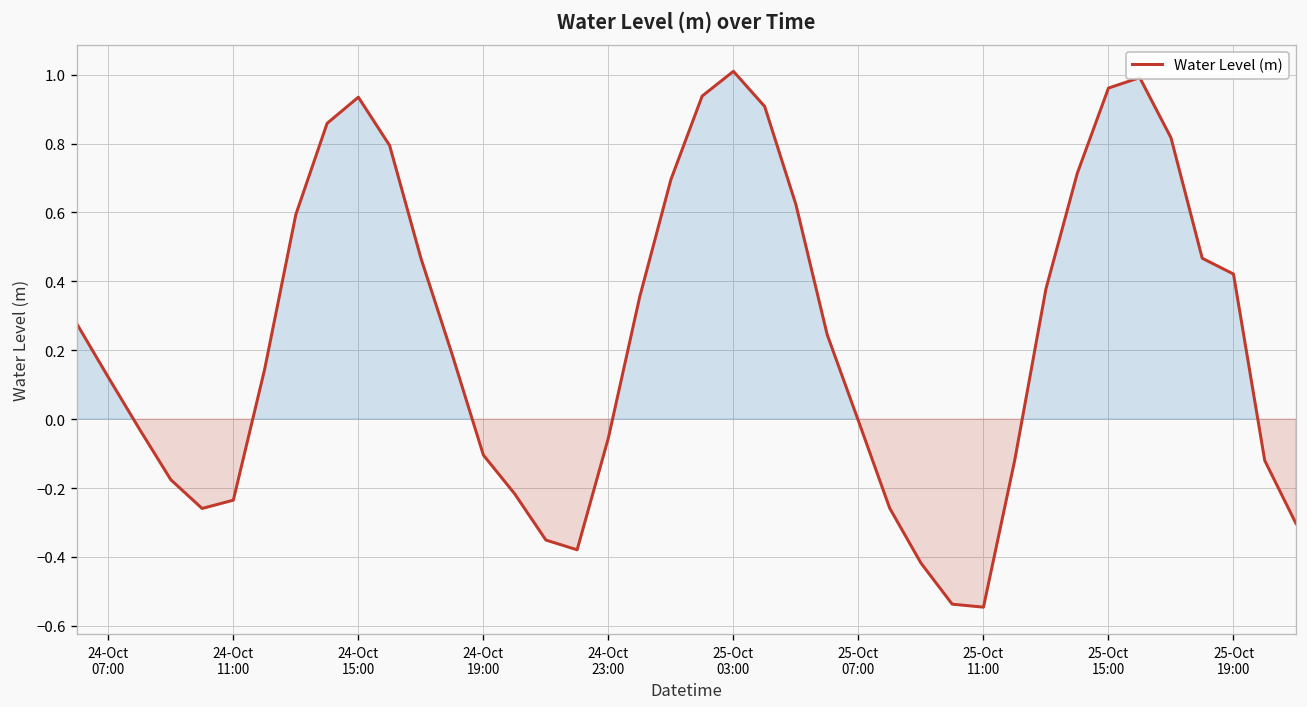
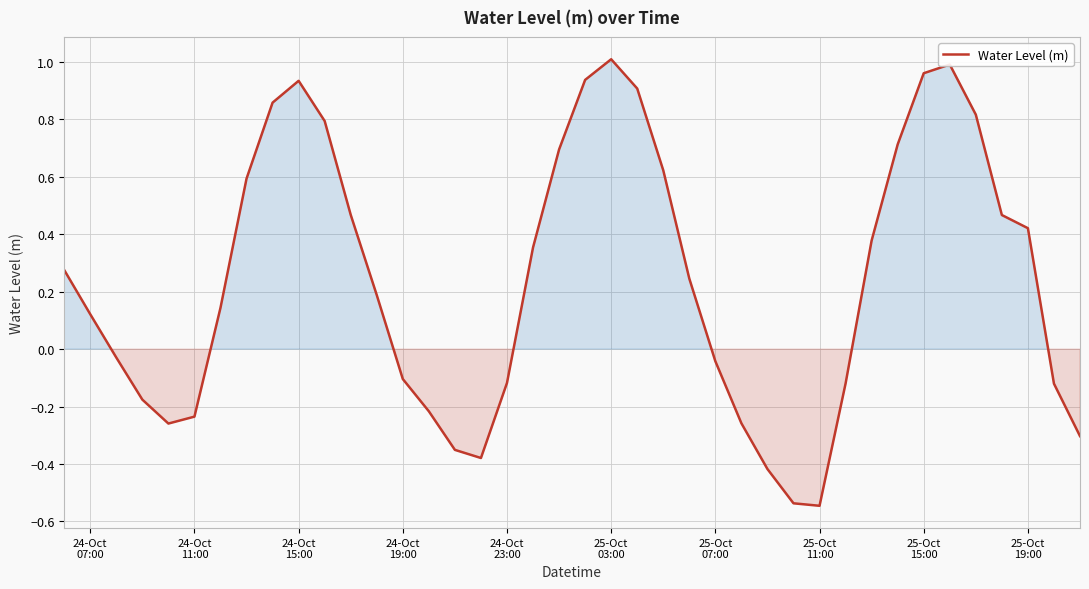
24-Oct 23:00: -0.05 -> -0.12
25-Oct 07:00: -0.01 -> -0.04
